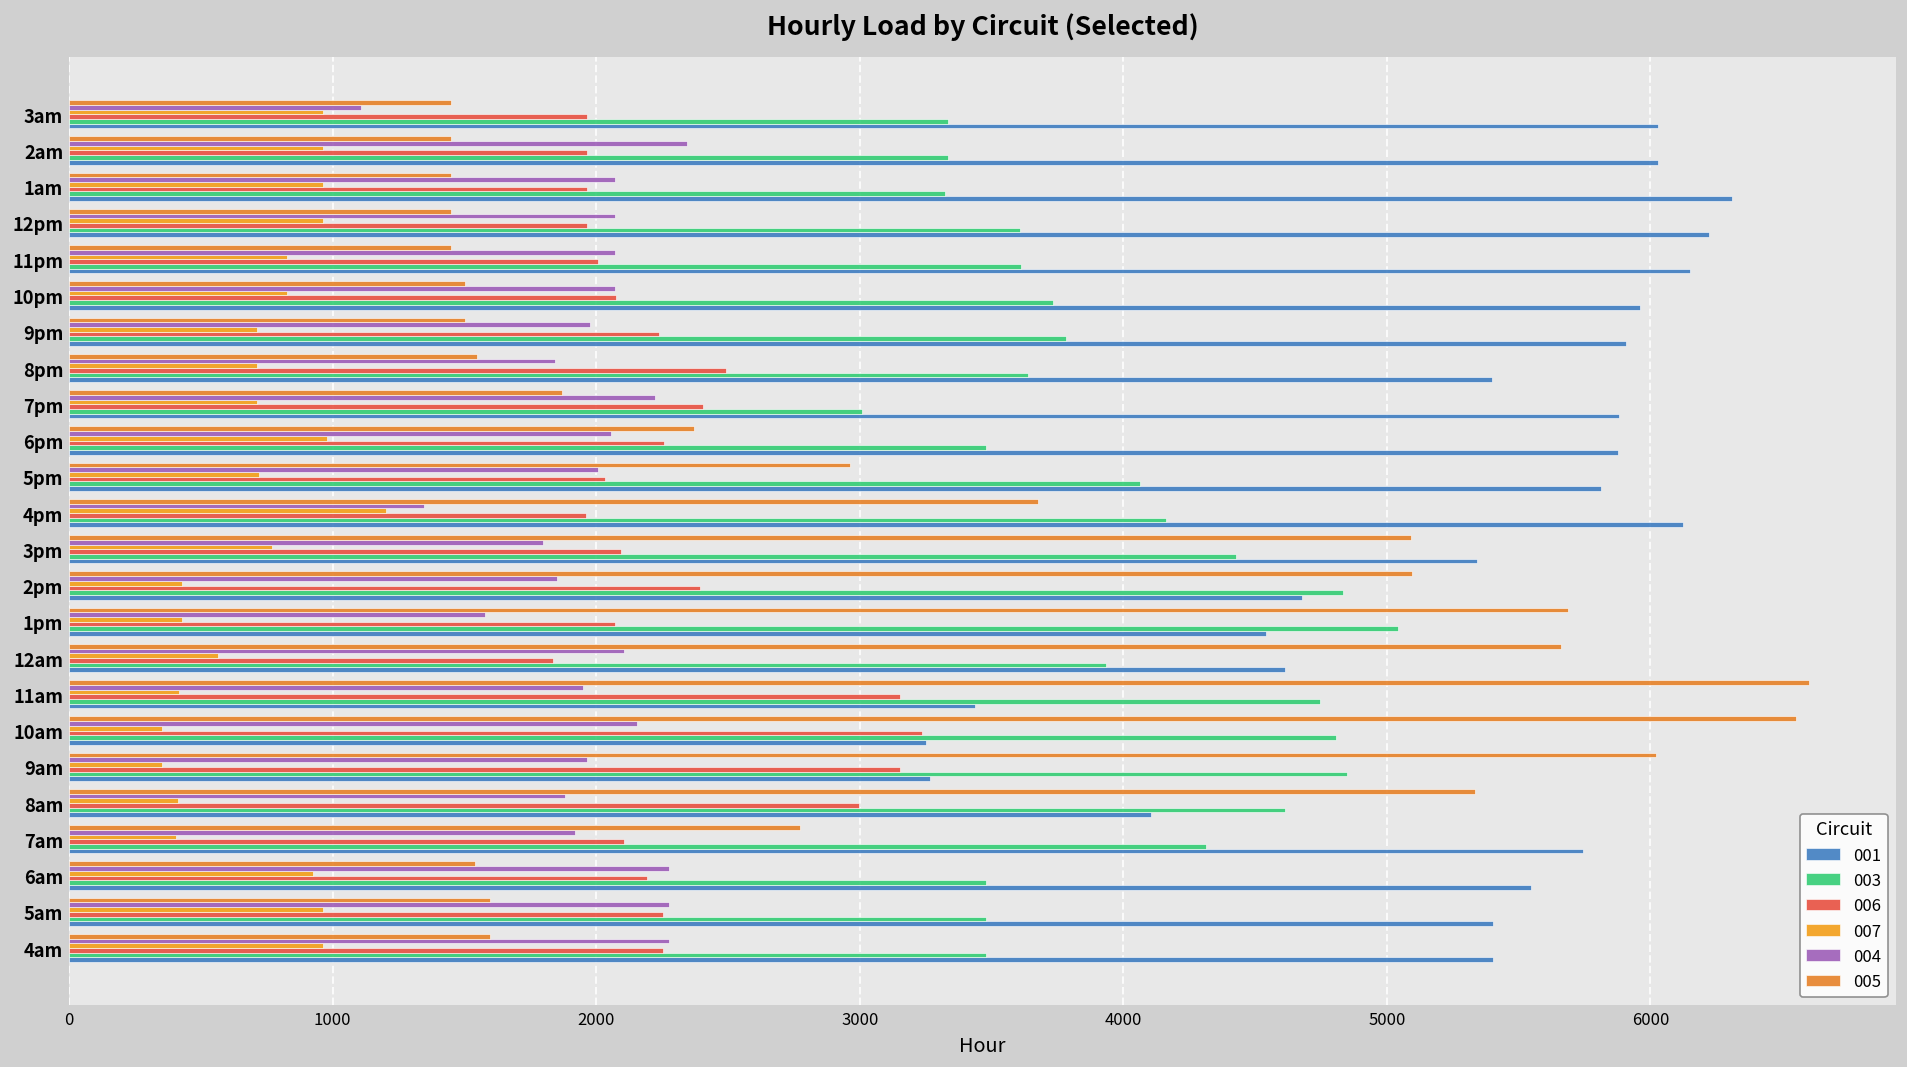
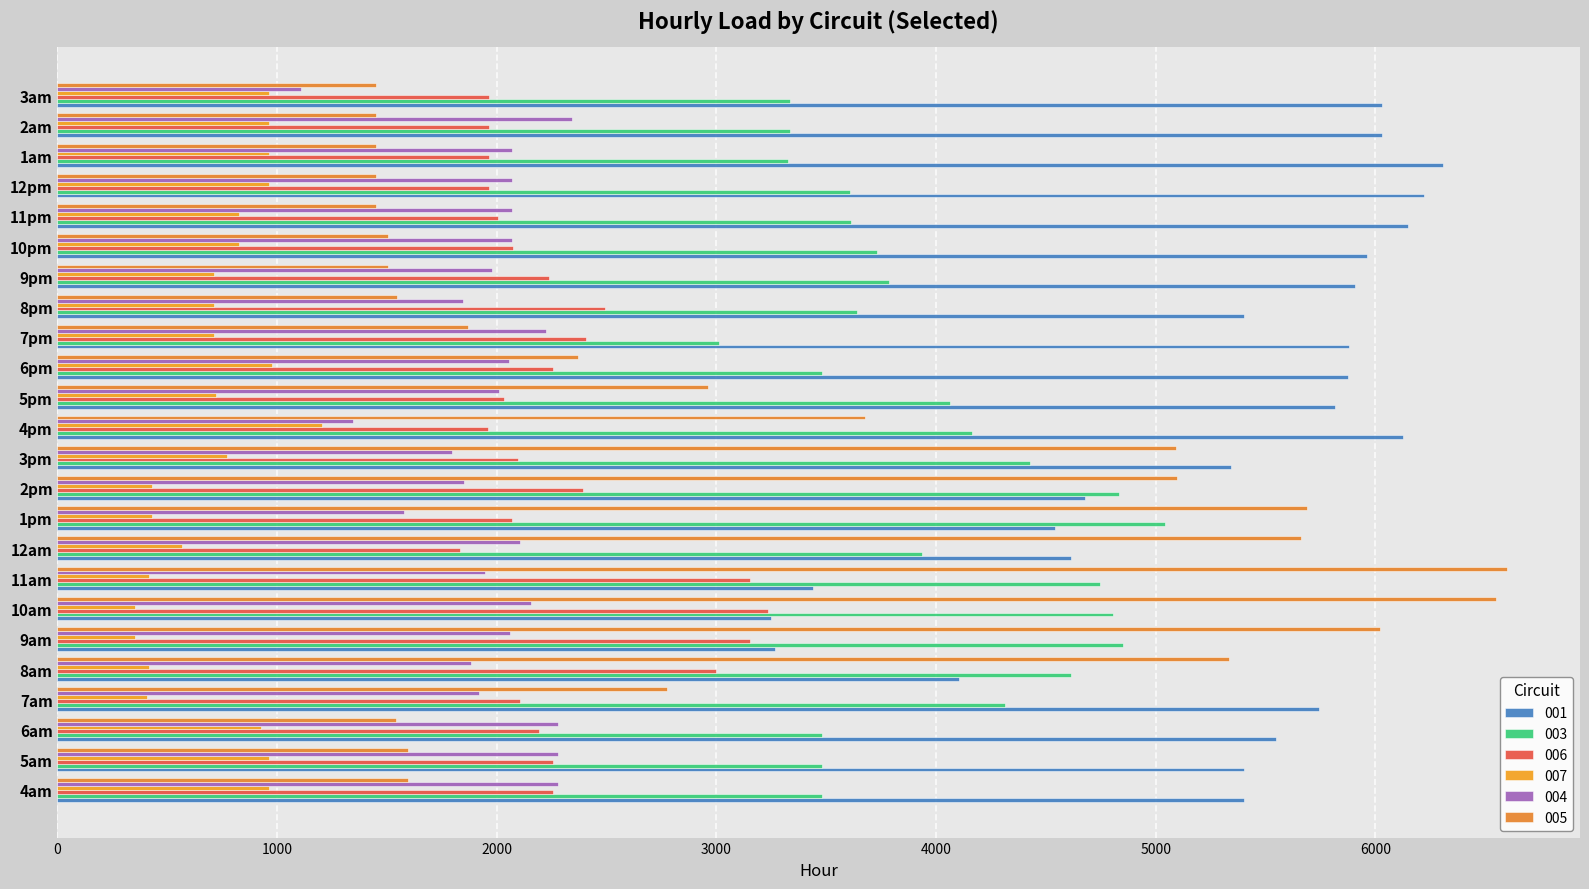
004, 9am: 1970 -> 2060
